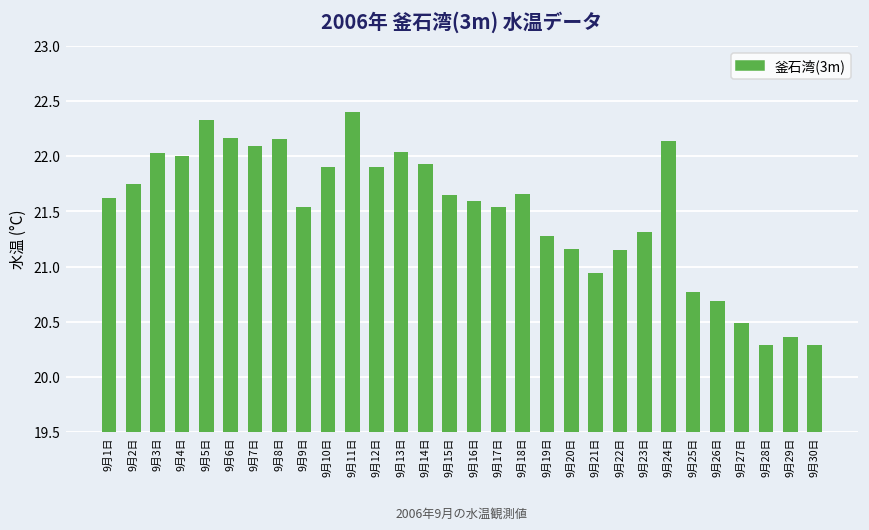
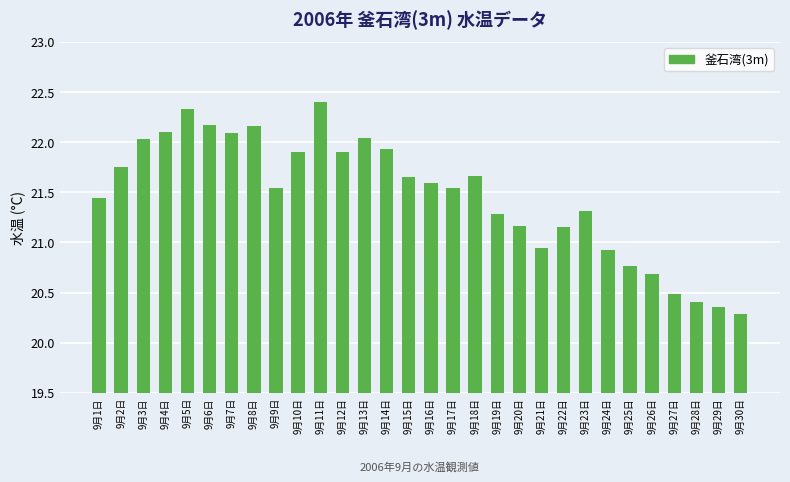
9月1日: 21.62 -> 21.44
9月4日: 22.0 -> 22.1
9月24日: 22.14 -> 20.92
9月28日: 20.29 -> 20.41
